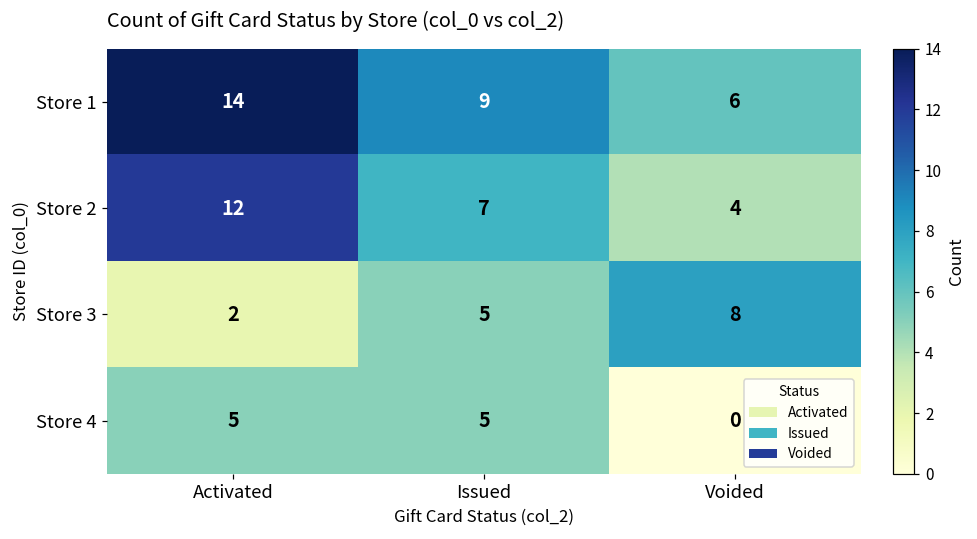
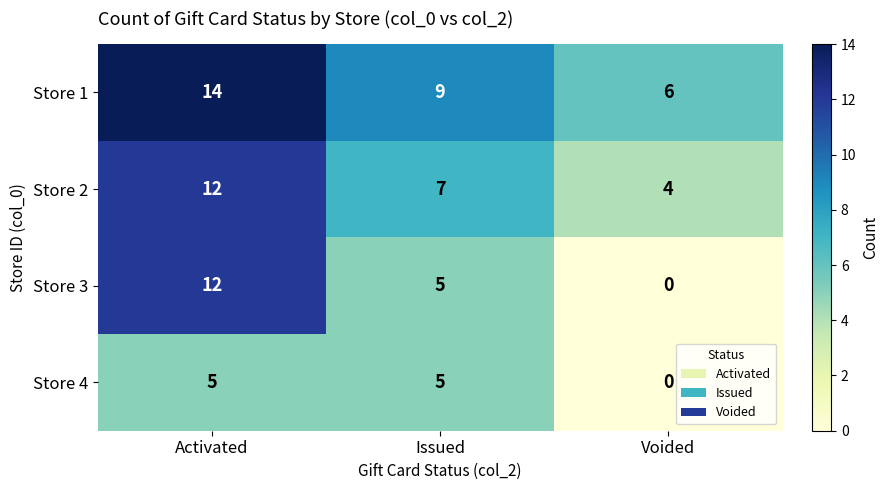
Store 3, Activated: 2 -> 12
Store 3, Voided: 8 -> 0
